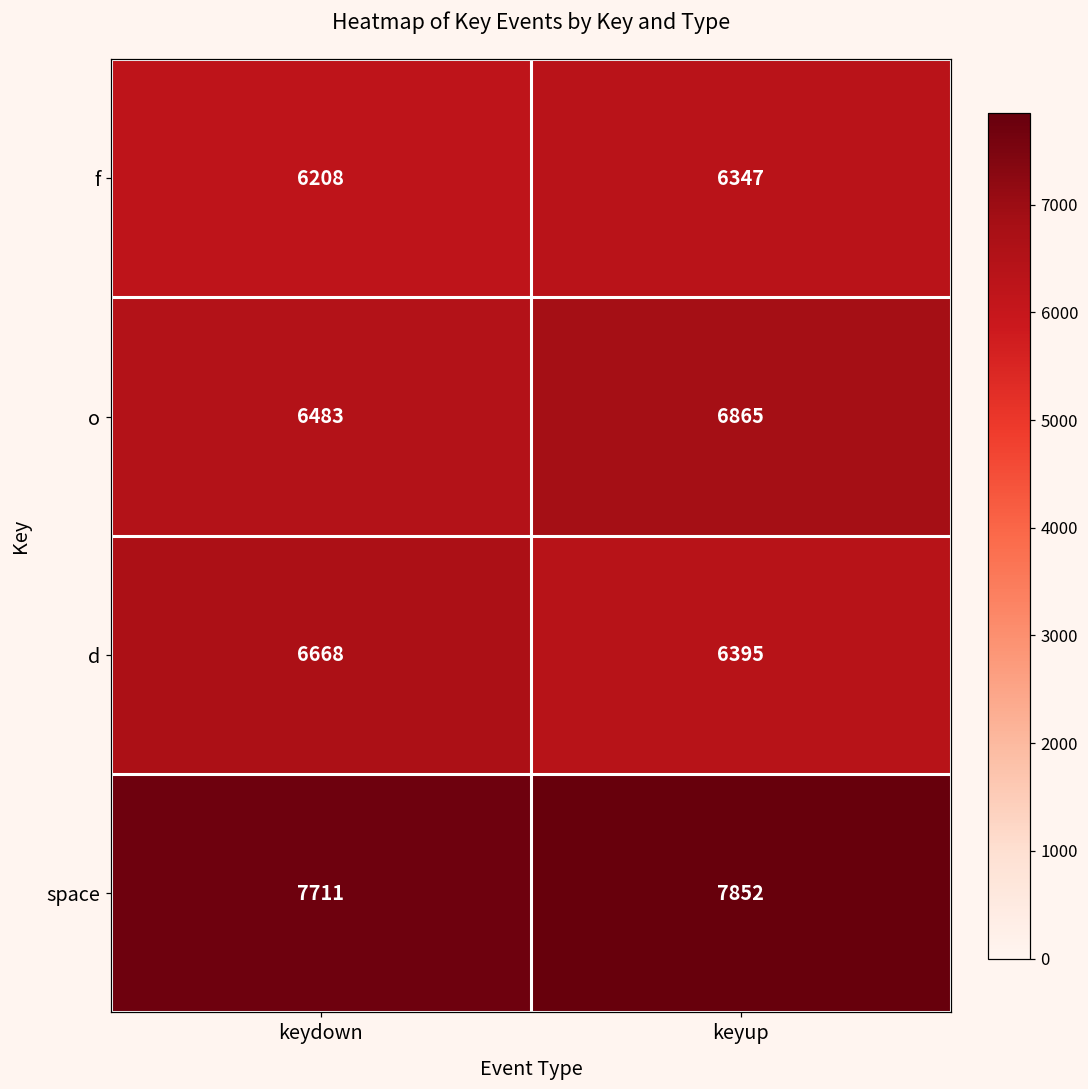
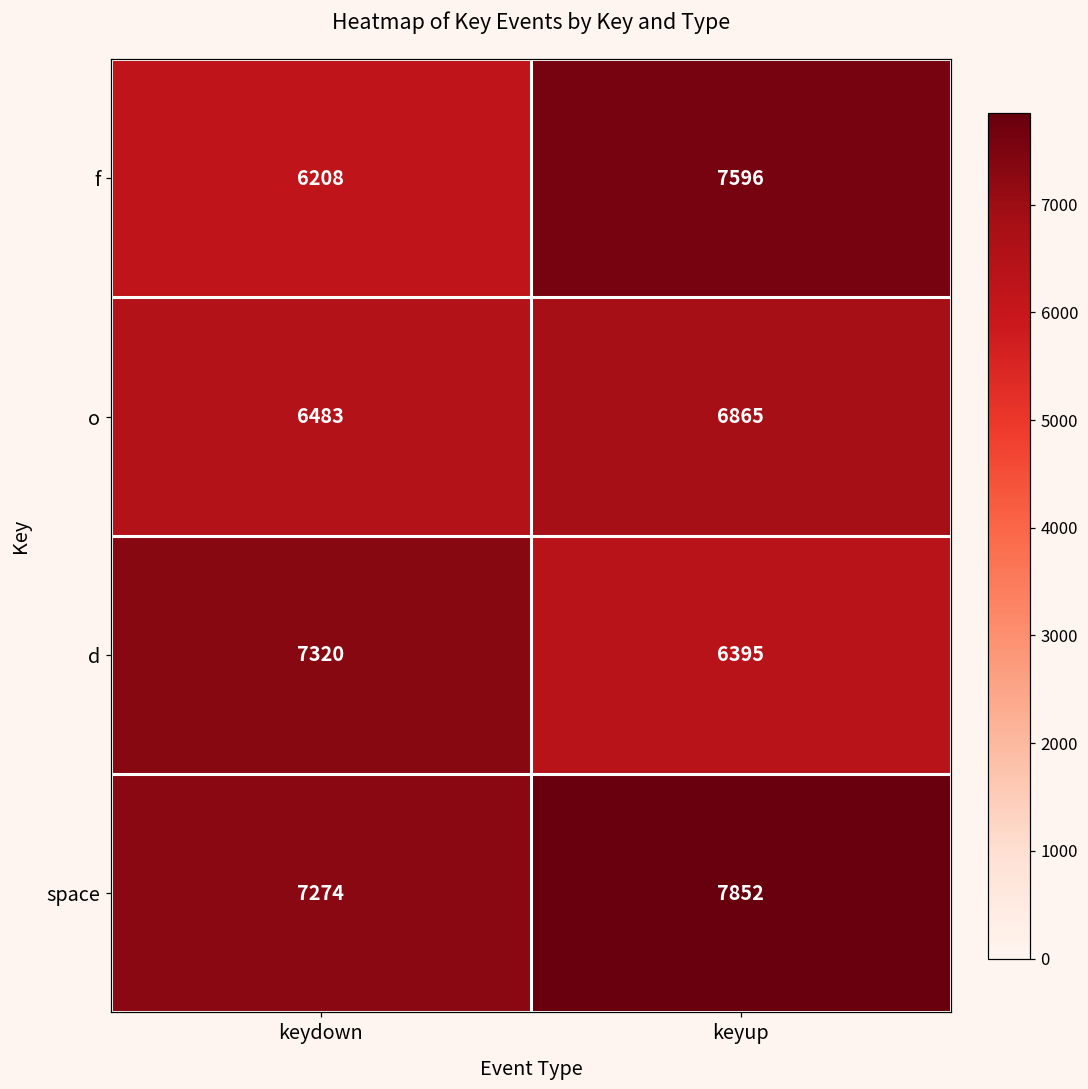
f, keyup: 6347 -> 7596
d, keydown: 6668 -> 7320
space, keydown: 7711 -> 7274
